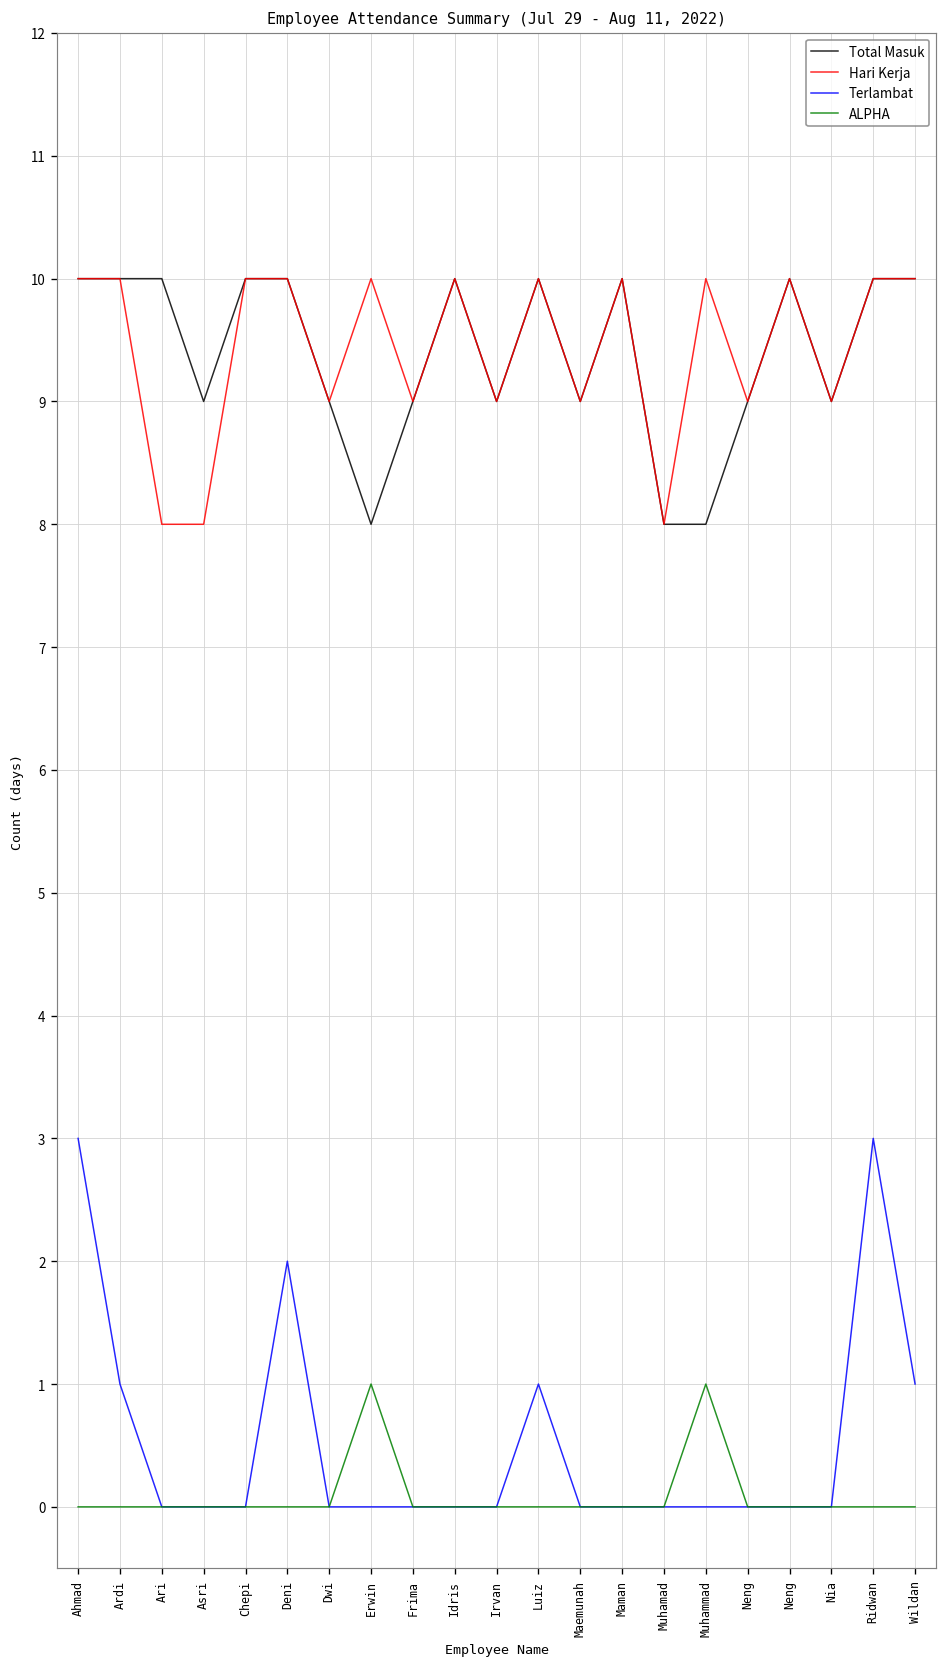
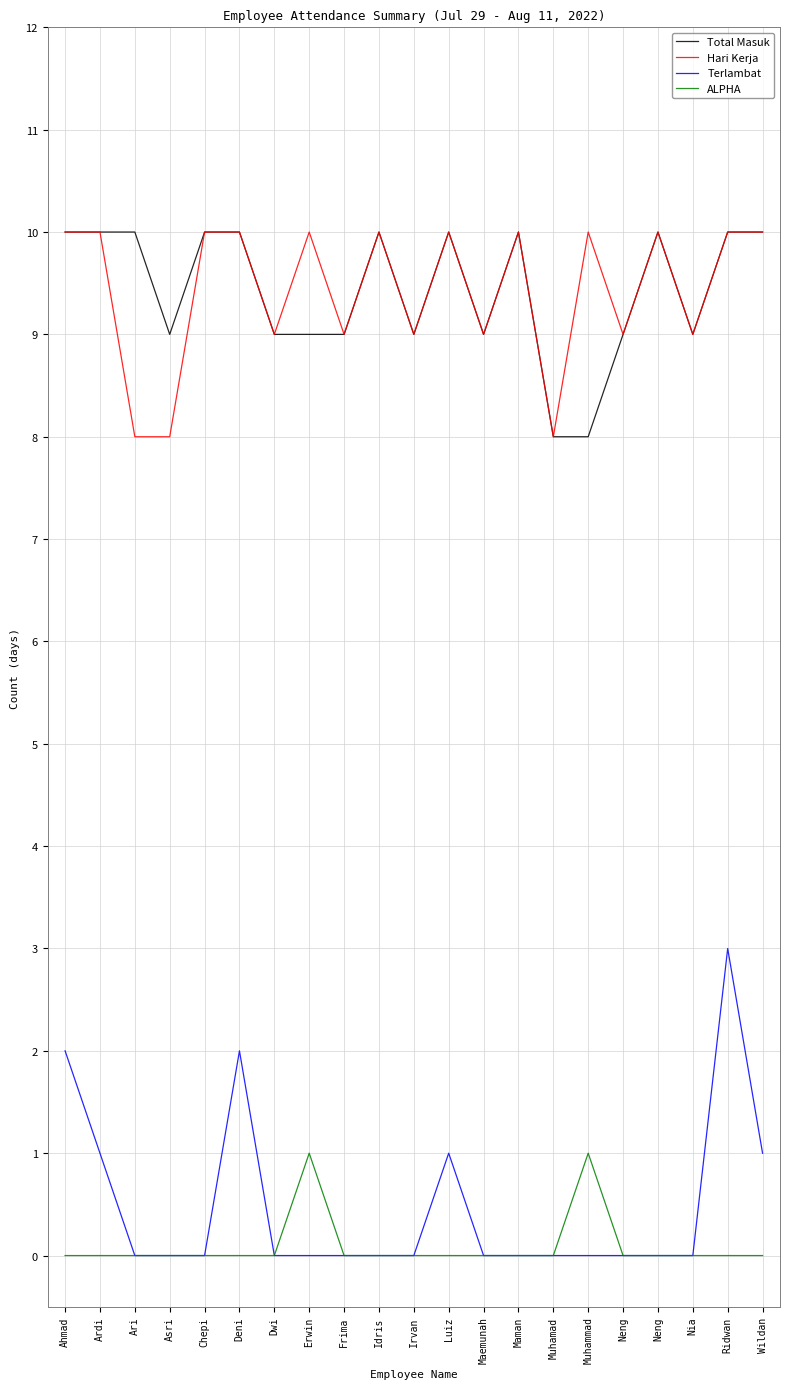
Terlambat, Ahmad: 3 -> 2
Total Masuk, Erwin: 8 -> 9
